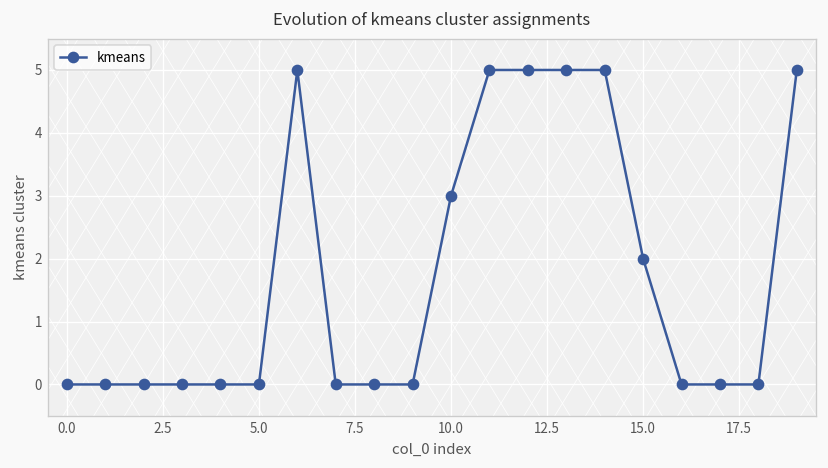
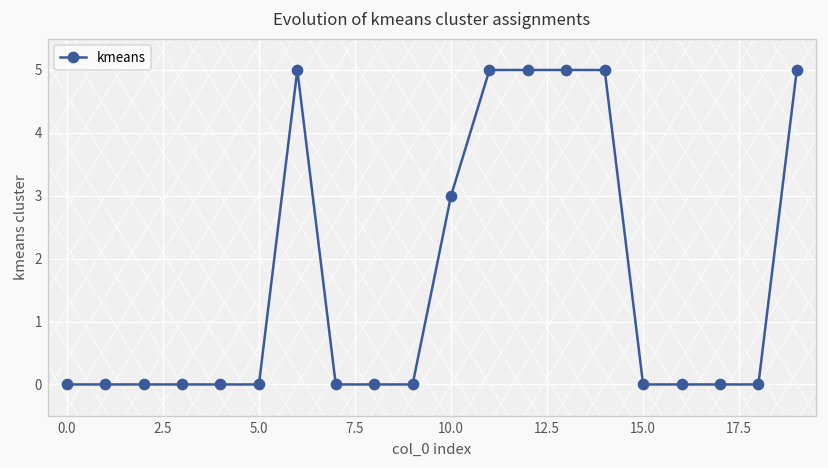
kmeans, 15.0: 2 -> 0
